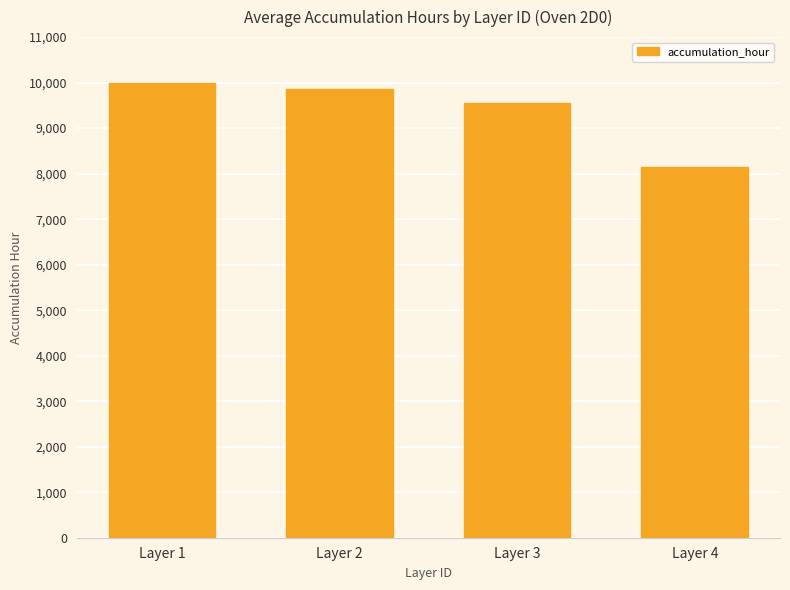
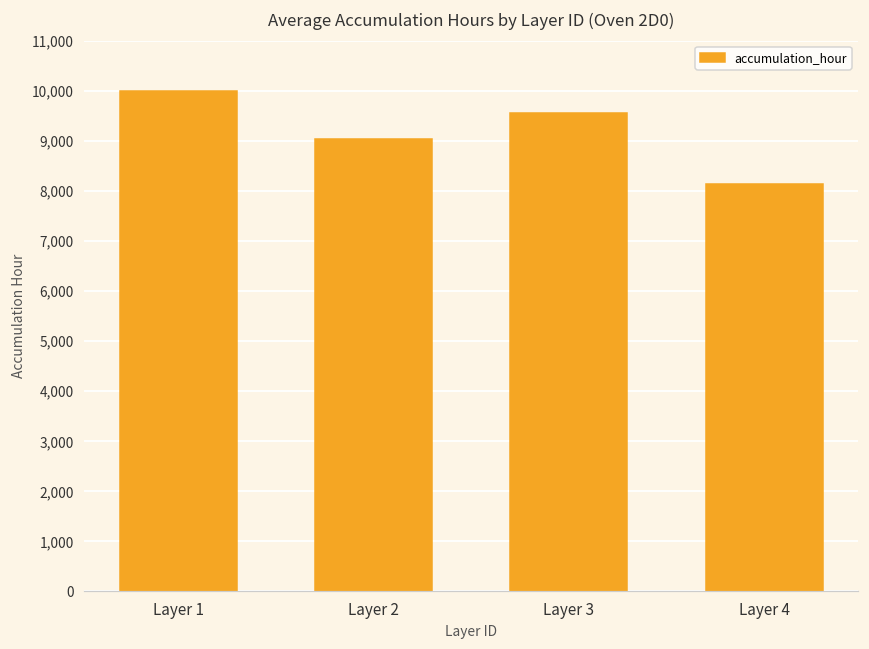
Layer 2: 9,900 -> 9,000
